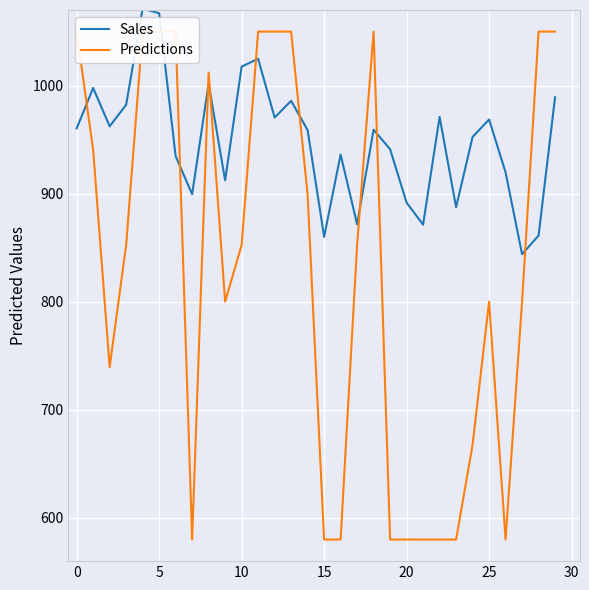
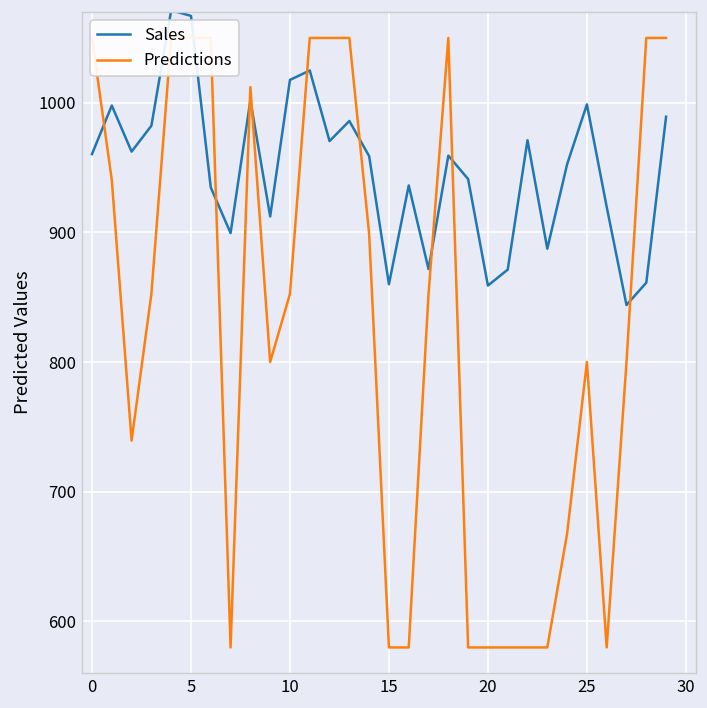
Sales, 20: 892 -> 859
Sales, 25: 969 -> 999
